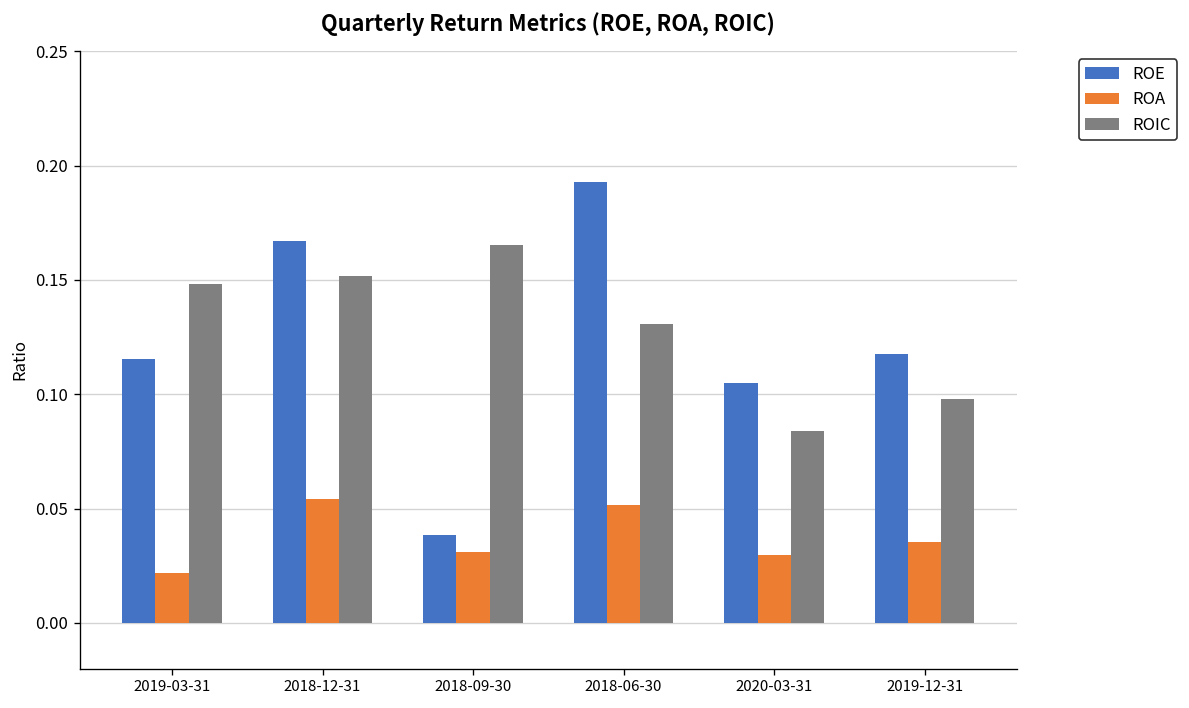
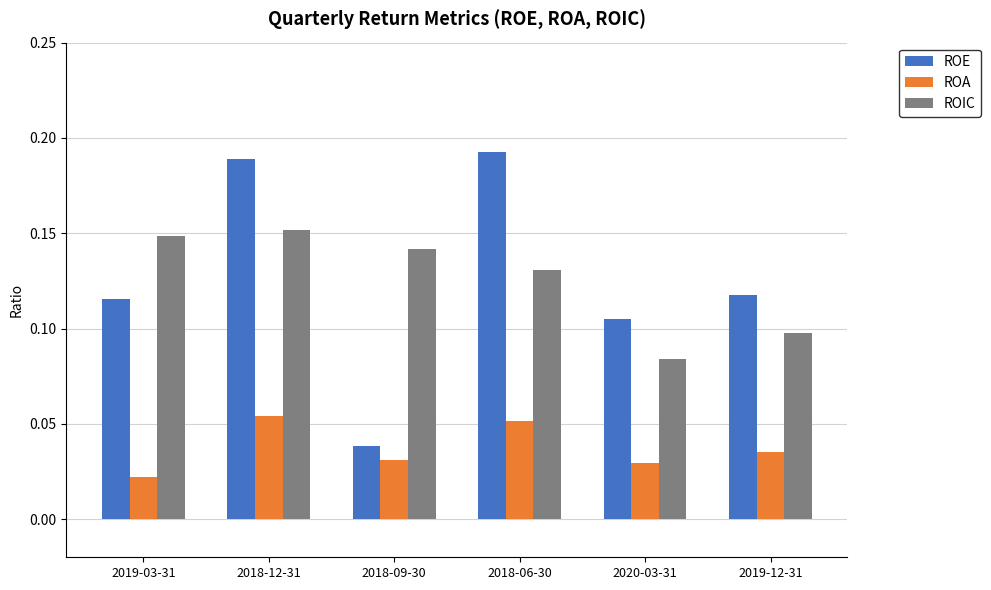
ROE, 2018-12-31: 0.167 -> 0.189
ROIC, 2018-09-30: 0.165 -> 0.142
